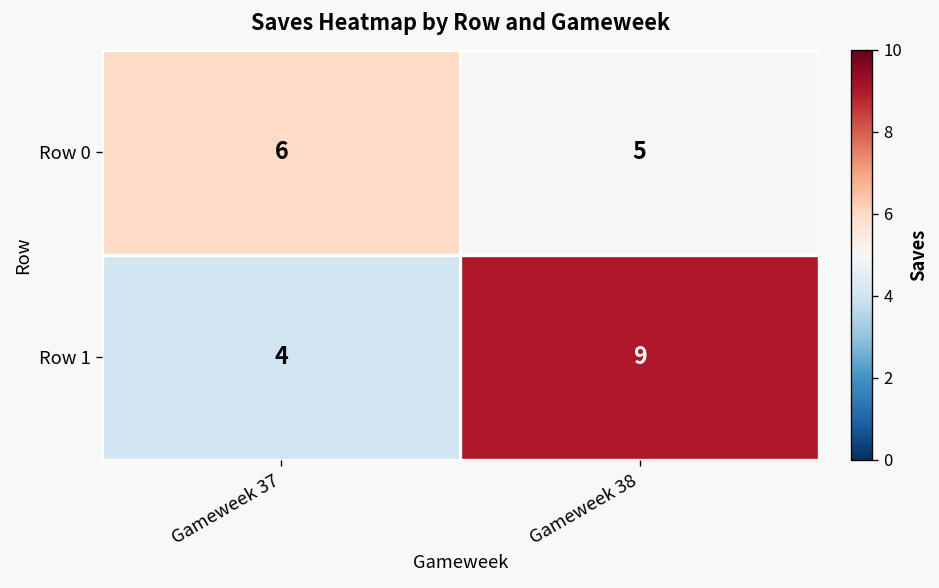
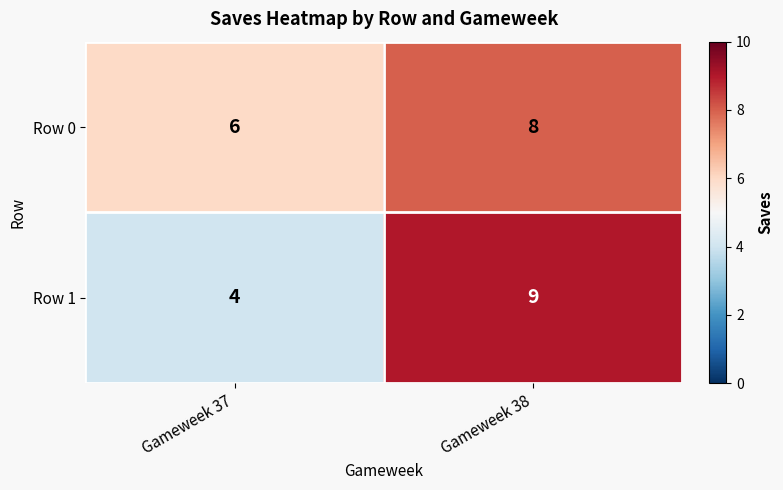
Row 0, Gameweek 38: 5 -> 8
